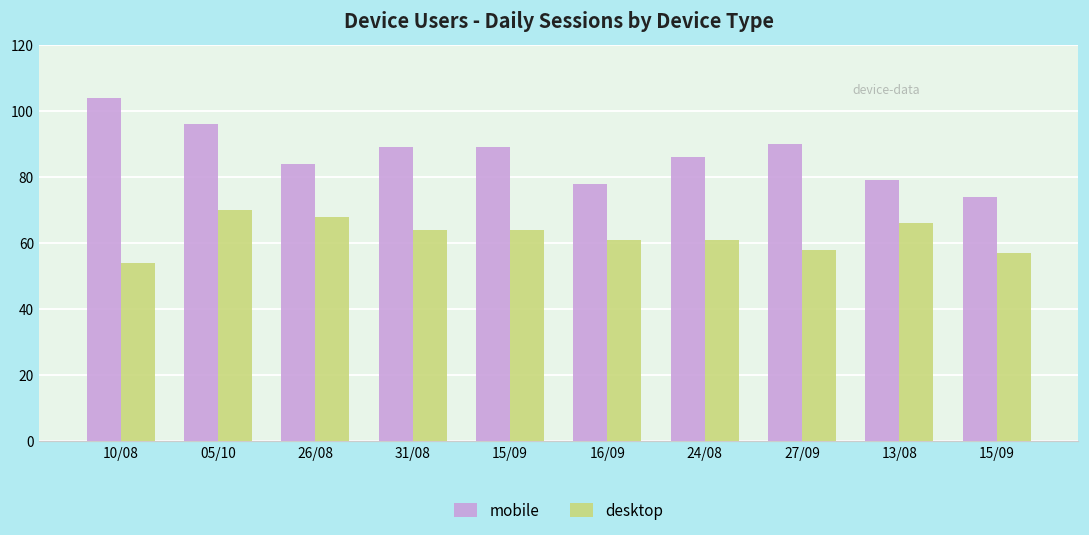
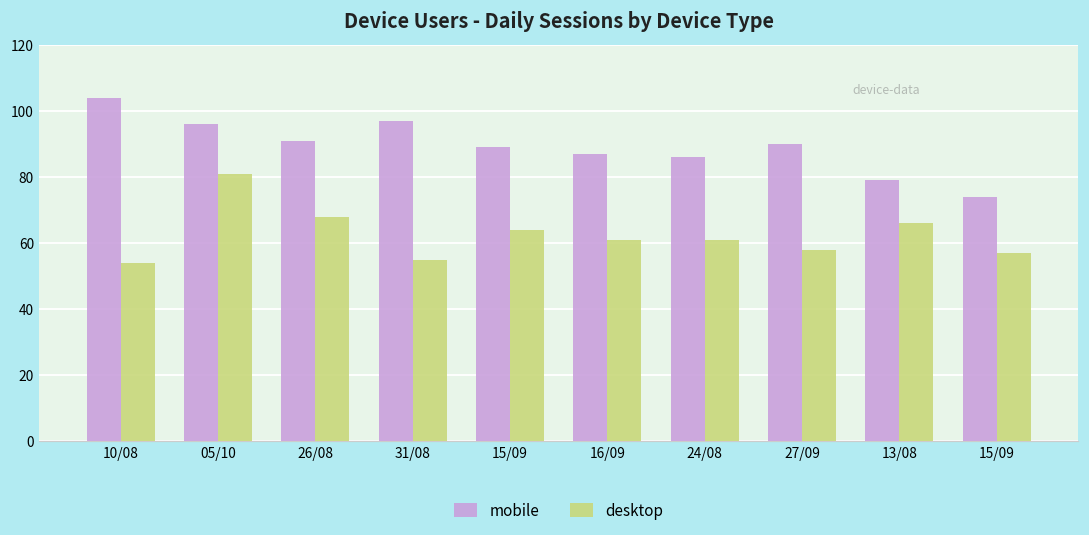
desktop, 05/10: 70 -> 81
mobile, 26/08: 84 -> 91
mobile, 31/08: 89 -> 97
desktop, 31/08: 64 -> 55
mobile, 16/09: 78 -> 87
